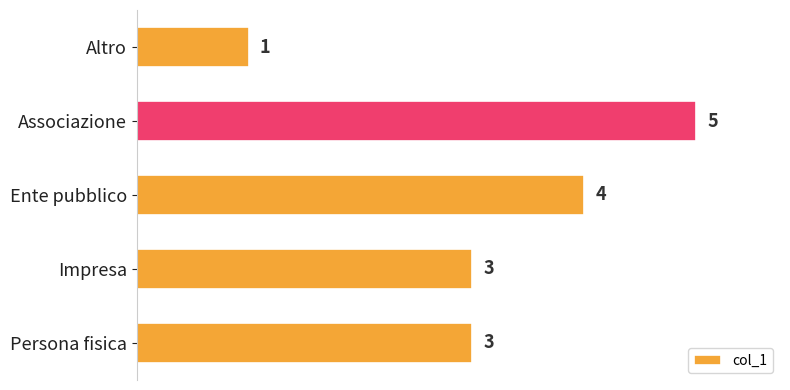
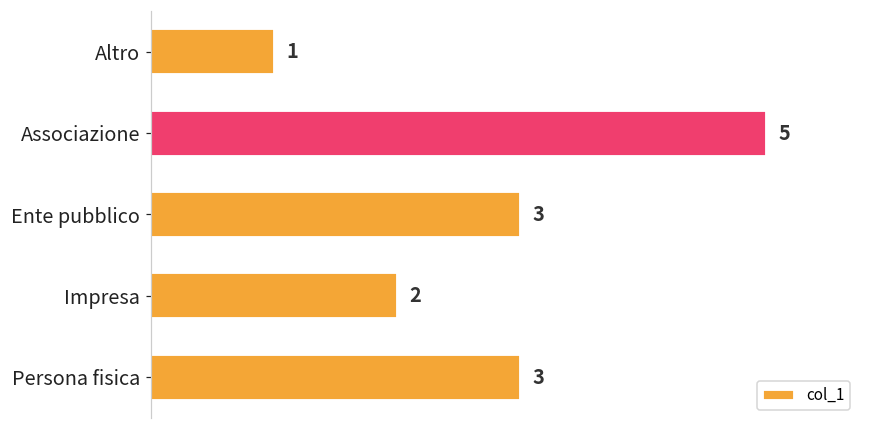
Ente pubblico: 4 -> 3
Impresa: 3 -> 2
